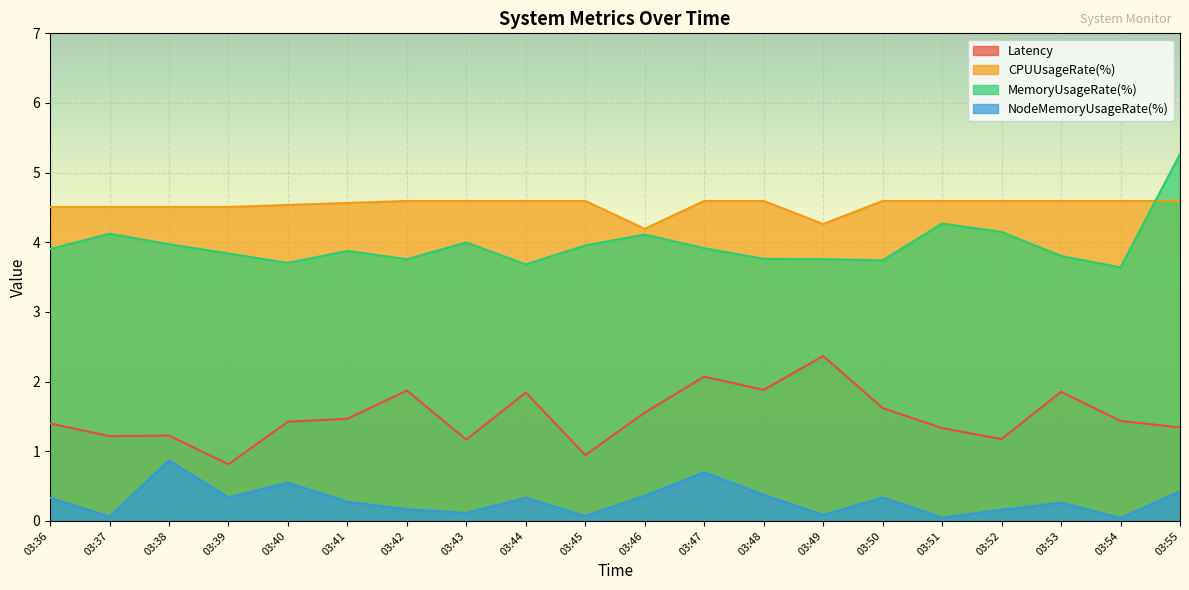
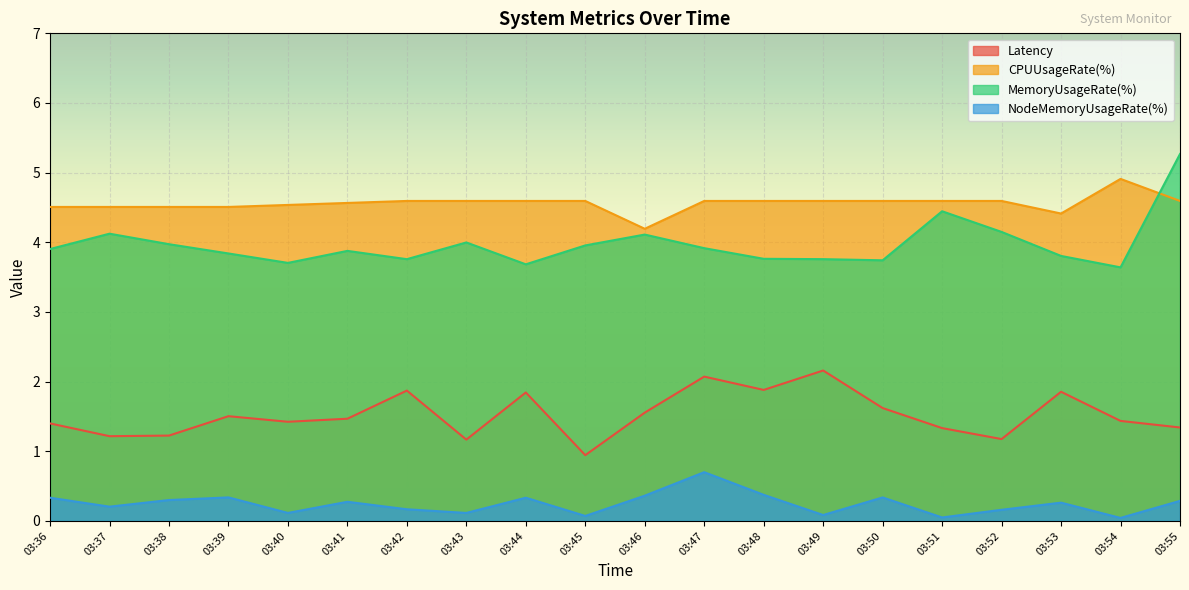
NodeMemoryUsageRate(%), 03:37: 0.1 -> 0.2
NodeMemoryUsageRate(%), 03:38: 0.9 -> 0.3
Latency, 03:39: 0.8 -> 1.5
NodeMemoryUsageRate(%), 03:40: 0.5 -> 0.1
Latency, 03:49: 2.4 -> 2.2
CPUUsageRate(%), 03:49: 4.3 -> 4.6
MemoryUsageRate(%), 03:51: 4.3 -> 4.4
CPUUsageRate(%), 03:53: 4.6 -> 4.4
CPUUsageRate(%), 03:54: 4.6 -> 4.9
NodeMemoryUsageRate(%), 03:55: 0.4 -> 0.3
